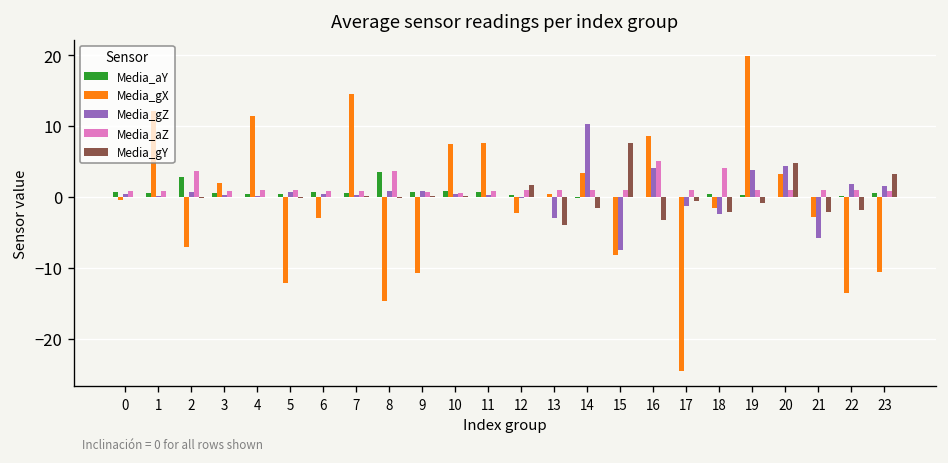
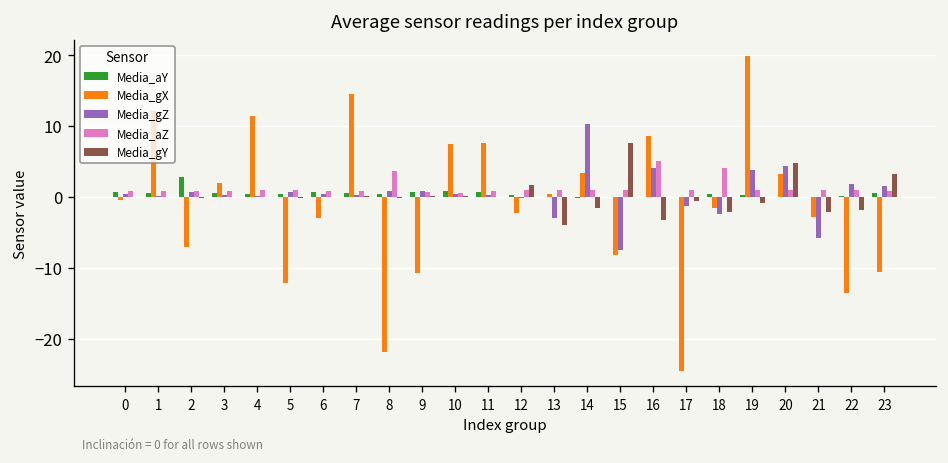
Media_aZ, 2: 4 -> 1
Media_aY, 8: 4 -> 0
Media_gX, 8: -15 -> -22
